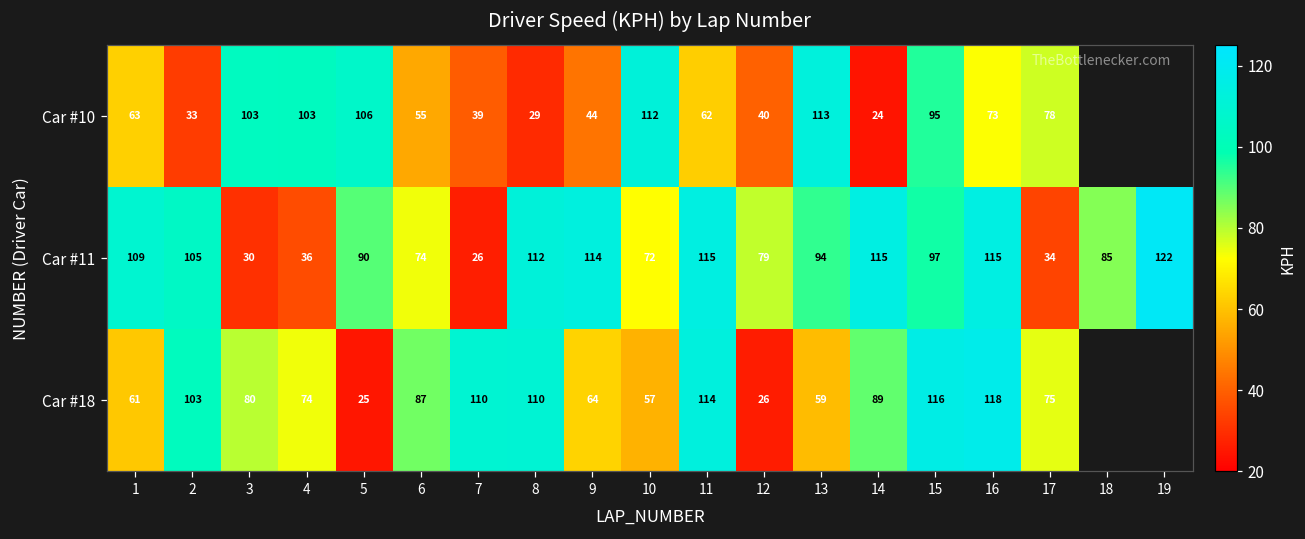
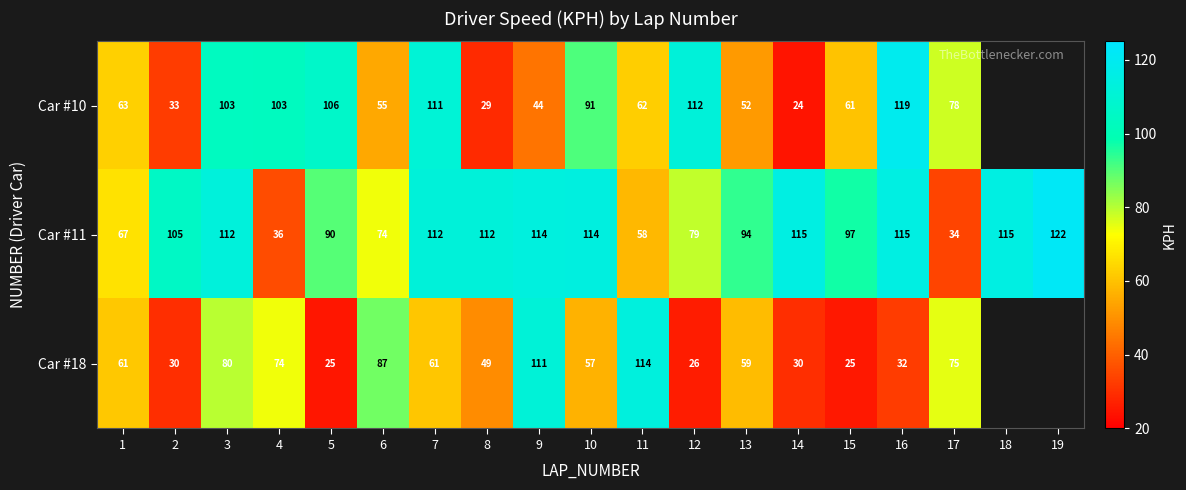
Car #10, 7: 39 -> 111
Car #10, 10: 112 -> 91
Car #10, 12: 40 -> 112
Car #10, 13: 113 -> 52
Car #10, 15: 95 -> 61
Car #10, 16: 73 -> 119
Car #11, 1: 109 -> 67
Car #11, 3: 30 -> 112
Car #11, 7: 26 -> 112
Car #11, 10: 72 -> 114
Car #11, 11: 115 -> 58
Car #11, 18: 85 -> 115
Car #18, 2: 103 -> 30
Car #18, 7: 110 -> 61
Car #18, 8: 110 -> 49
Car #18, 9: 64 -> 111
Car #18, 14: 89 -> 30
Car #18, 15: 116 -> 25
Car #18, 16: 118 -> 32
